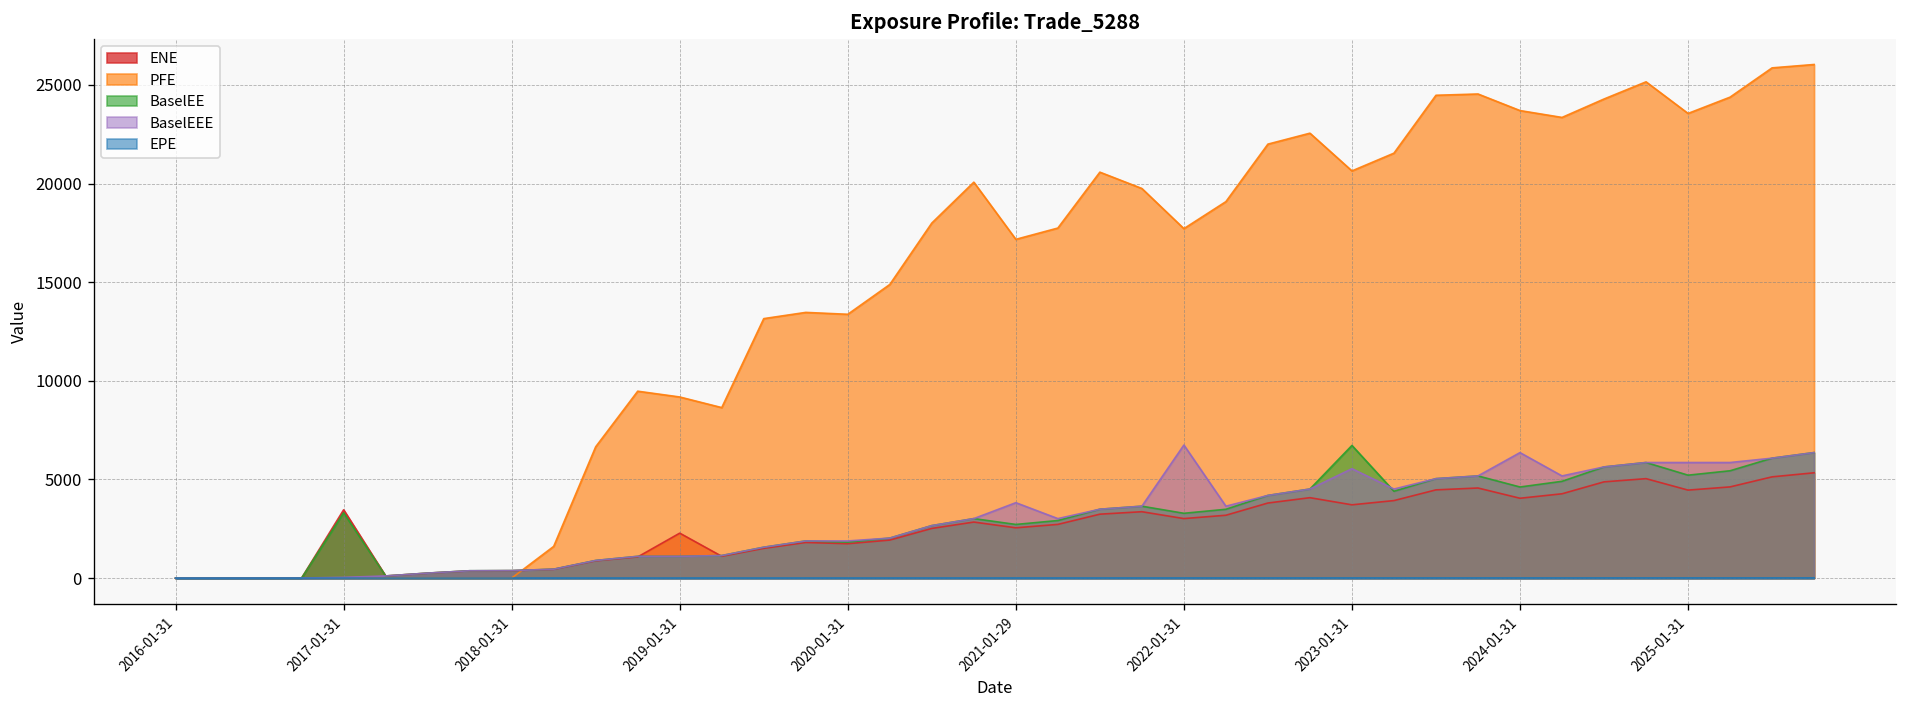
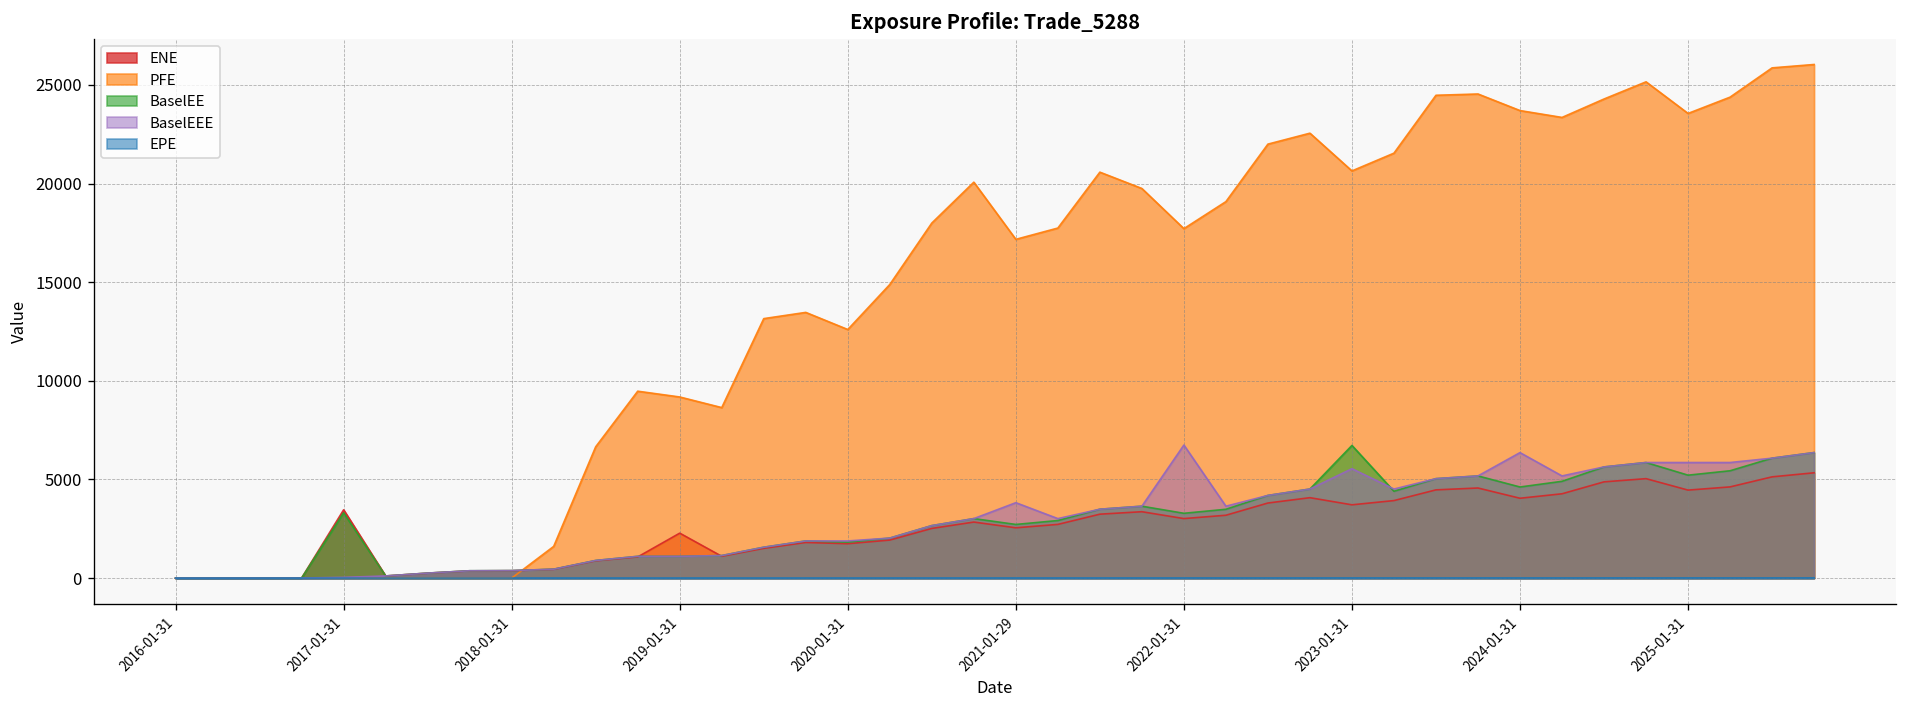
PFE, 2020-01-31: 13400 -> 12600
